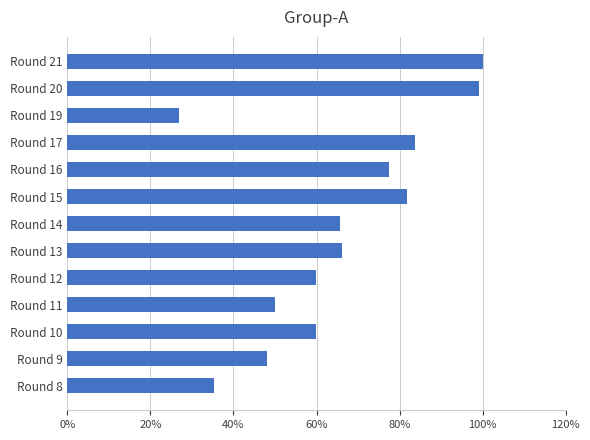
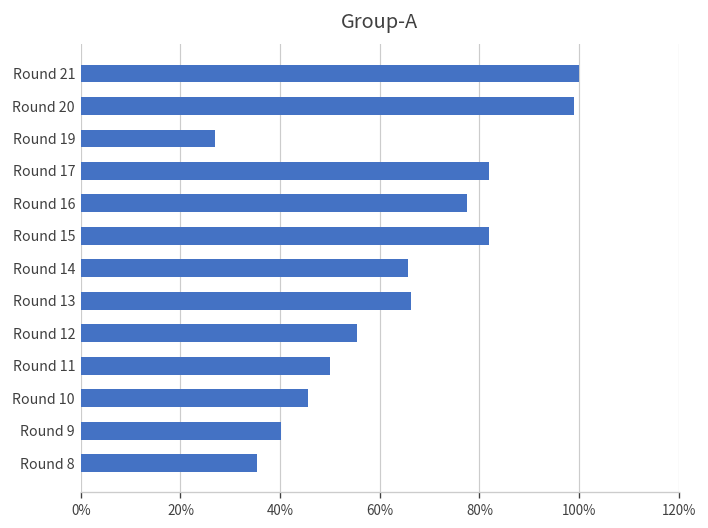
Round 17: 84% -> 82%
Round 12: 60% -> 55%
Round 10: 60% -> 46%
Round 9: 48% -> 40%
